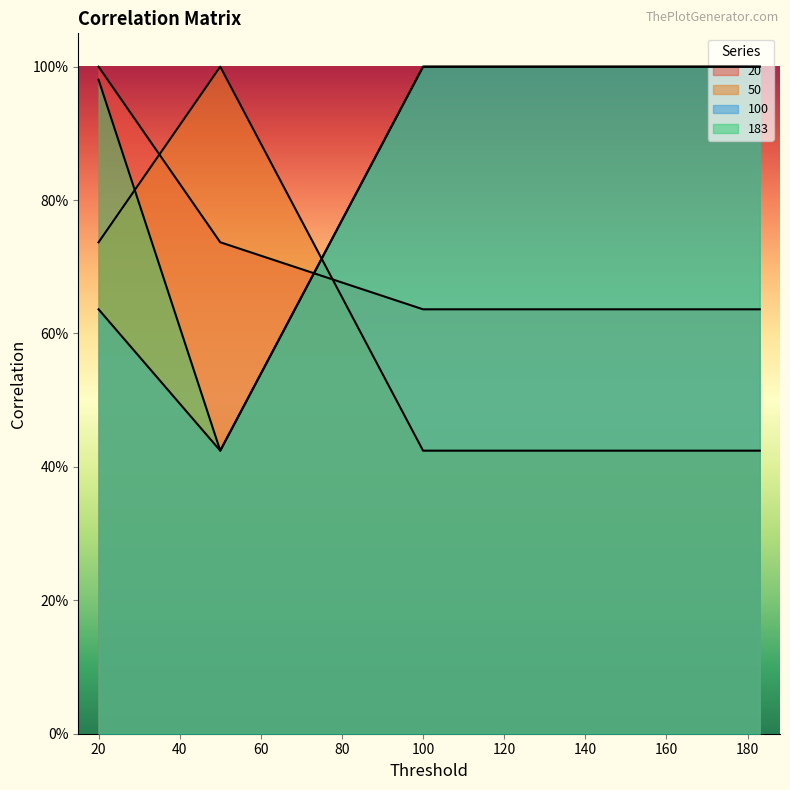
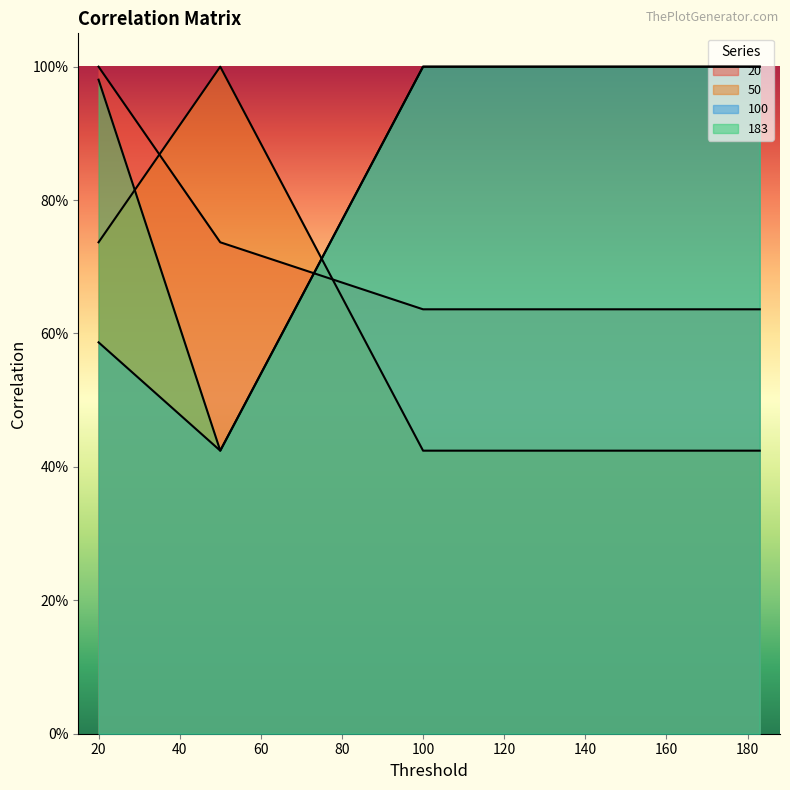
100, 20: 64% -> 59%
